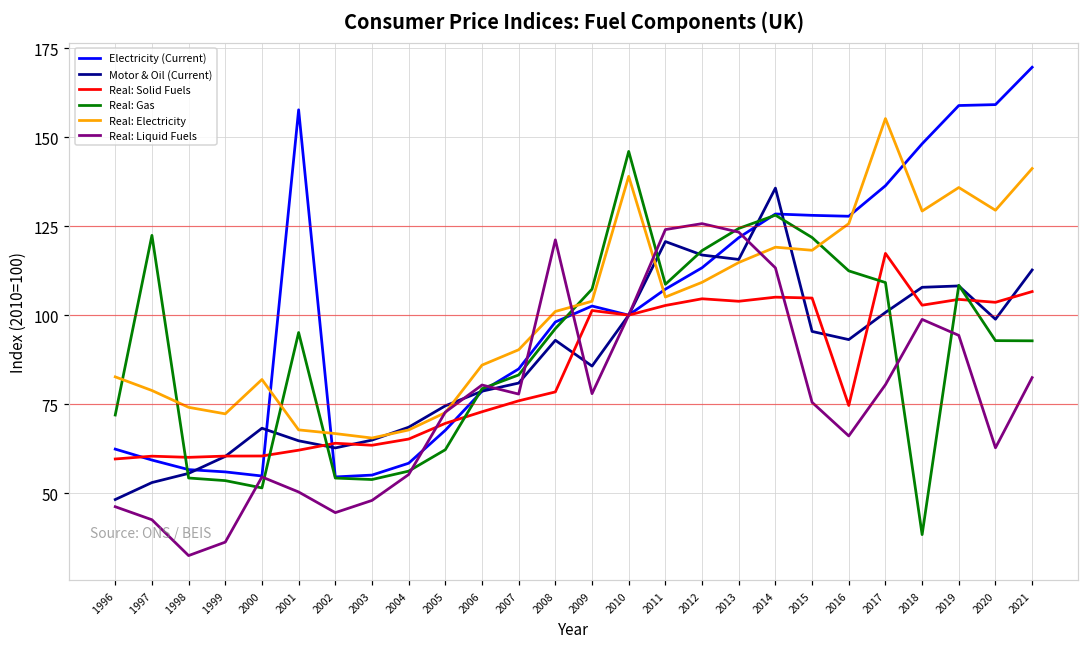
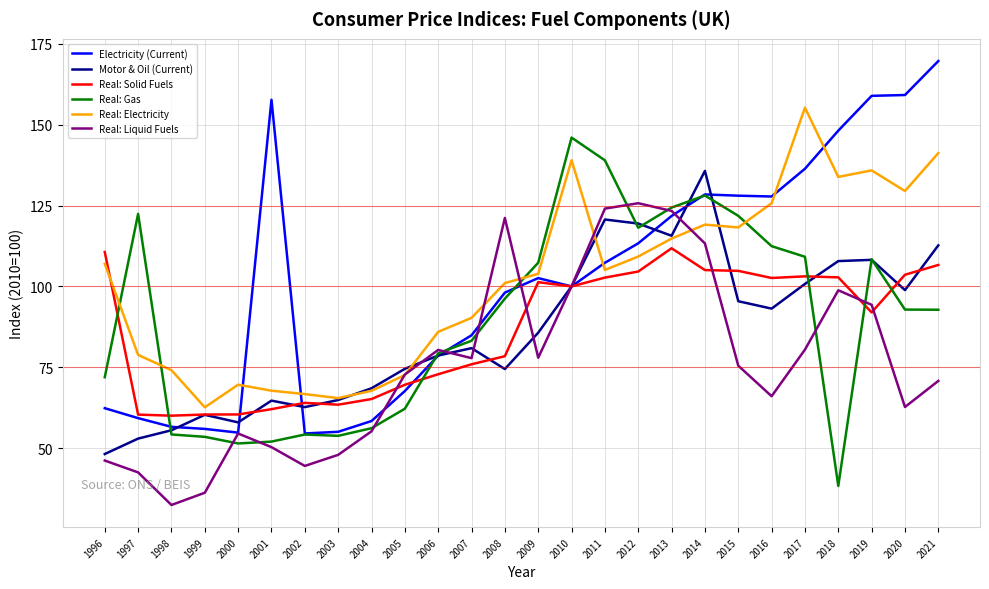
Real: Solid Fuels, 1996: 60 -> 111
Real: Electricity, 1996: 83 -> 107
Real: Electricity, 1999: 72 -> 63
Motor & Oil (Current), 2000: 68 -> 58
Real: Electricity, 2000: 82 -> 70
Real: Gas, 2001: 95 -> 52
Motor & Oil (Current), 2008: 93 -> 74
Real: Gas, 2011: 109 -> 139
Motor & Oil (Current), 2012: 117 -> 119
Real: Solid Fuels, 2013: 104 -> 112
Real: Solid Fuels, 2016: 75 -> 103
Real: Solid Fuels, 2017: 117 -> 103
Real: Electricity, 2018: 129 -> 134
Real: Solid Fuels, 2019: 104 -> 92
Real: Liquid Fuels, 2021: 82 -> 71
